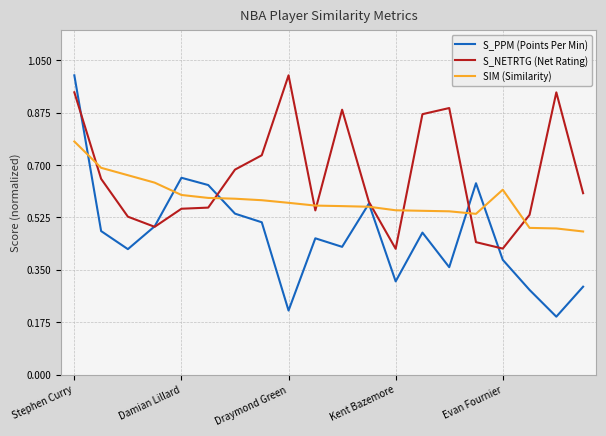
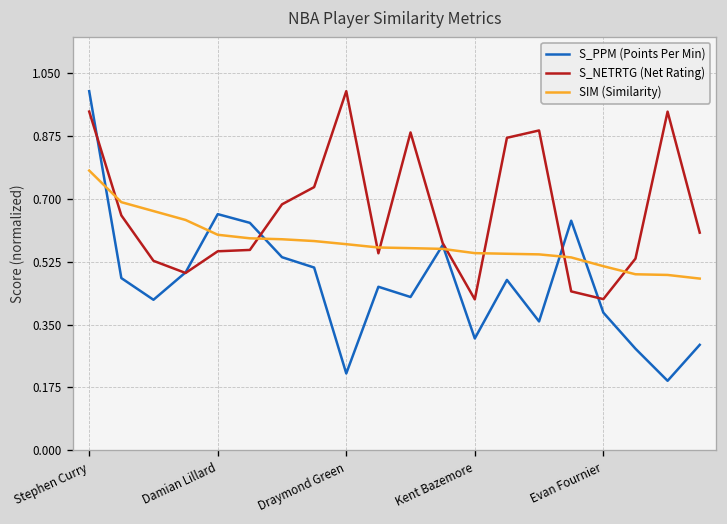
SIM (Similarity), Evan Fournier: 0.62 -> 0.51
